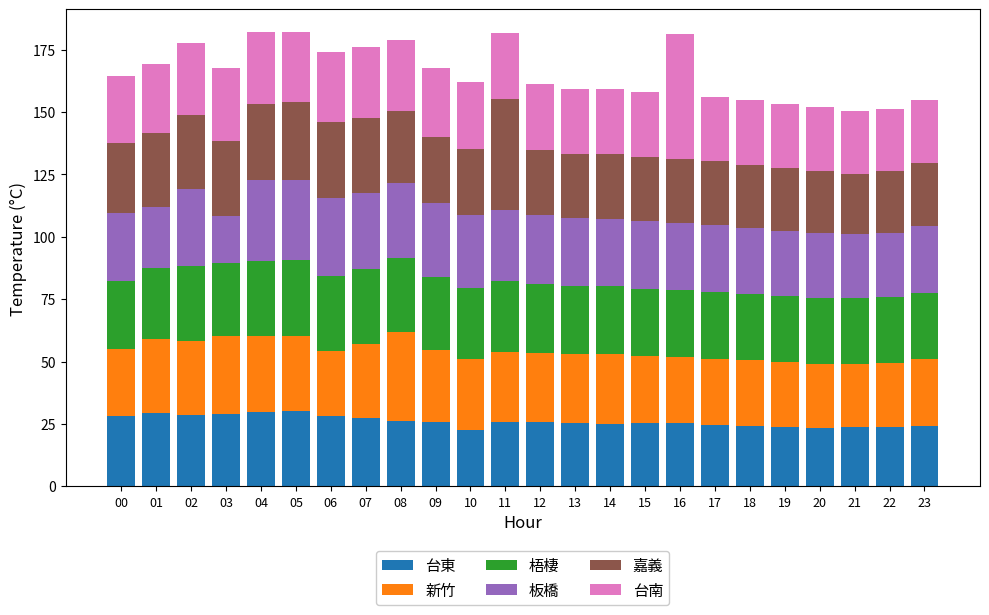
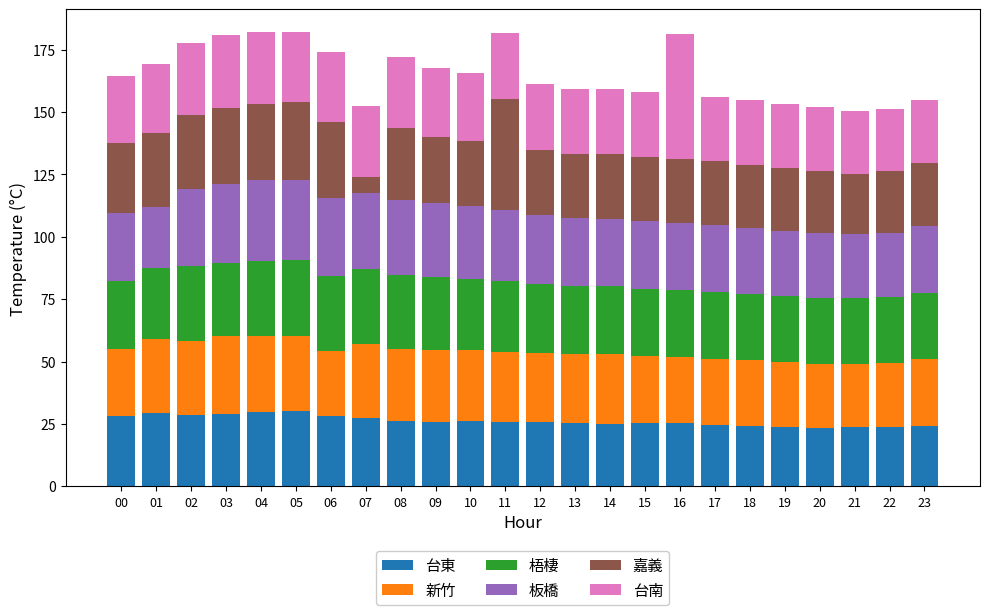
板橋, 03: 19 -> 32
嘉義, 07: 30 -> 7
新竹, 08: 35 -> 29
台東, 10: 23 -> 26
